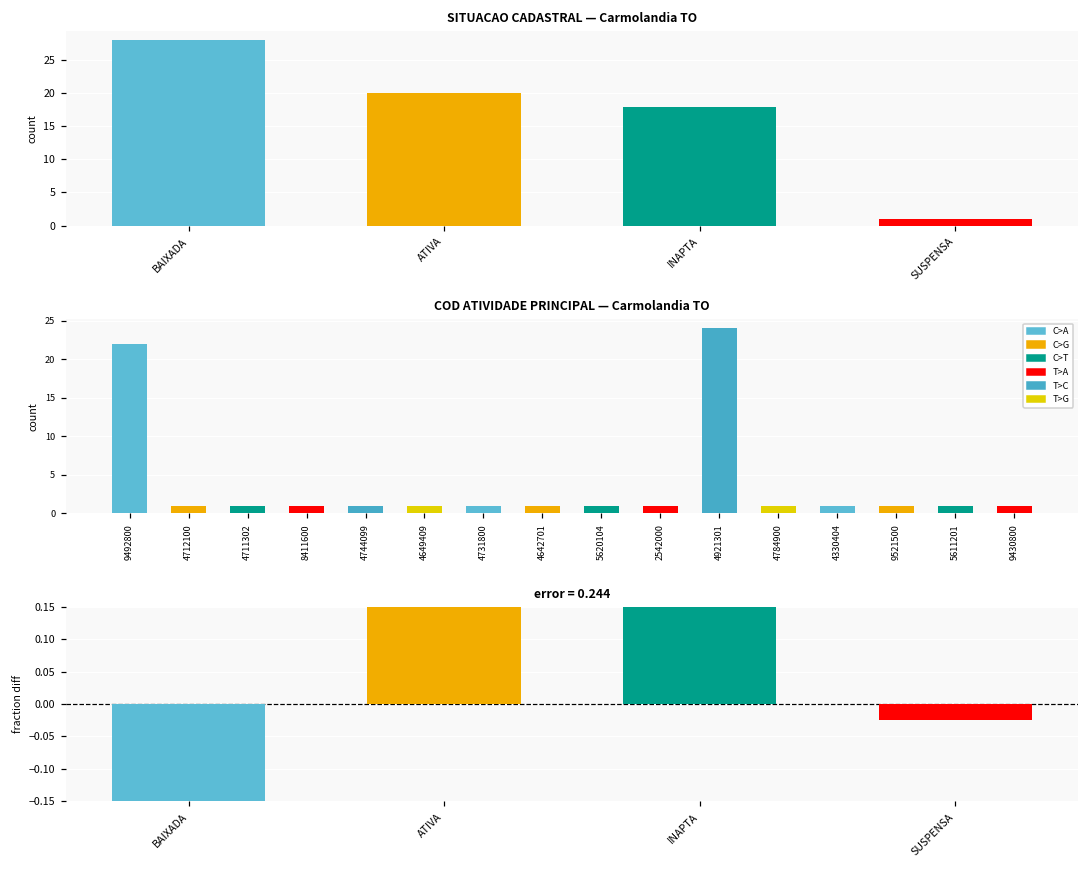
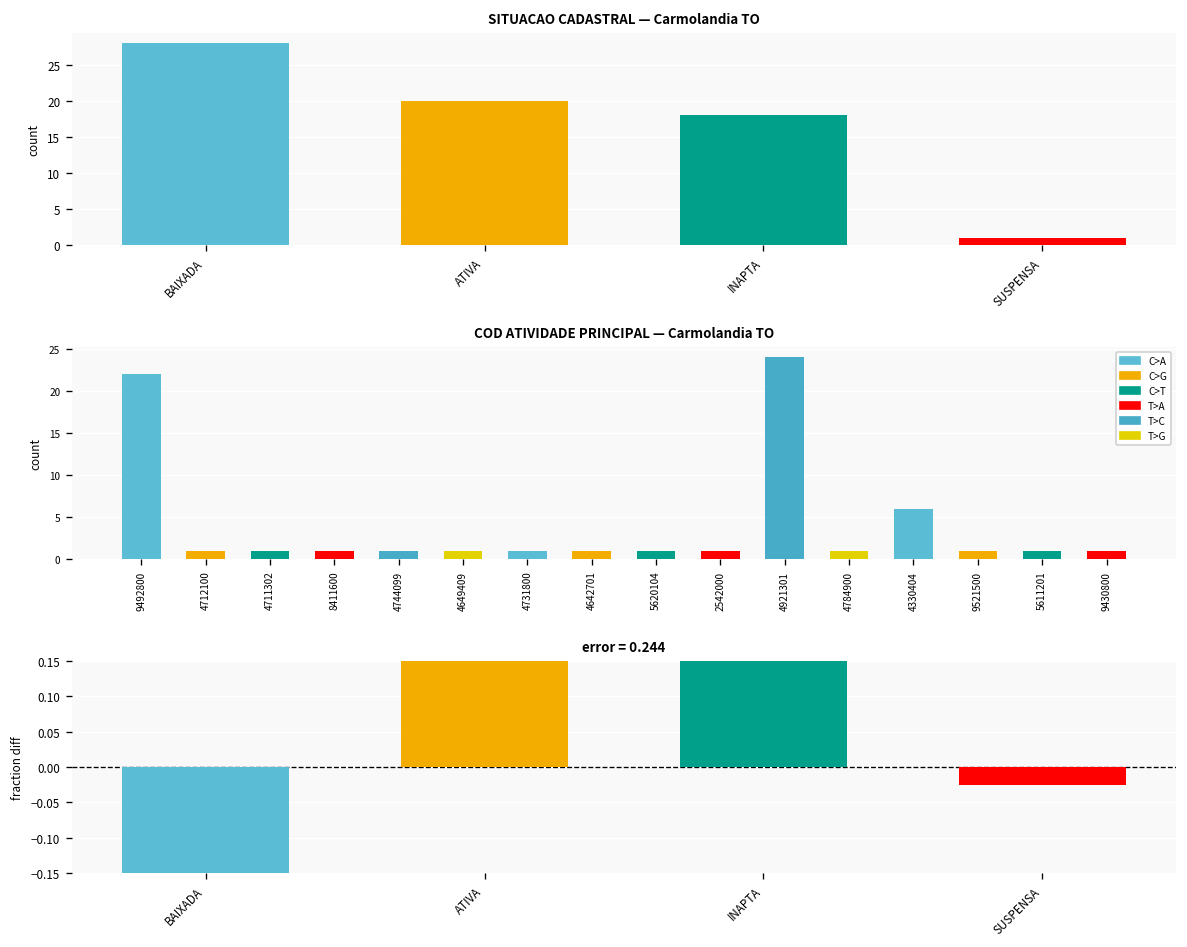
COD ATIVIDADE PRINCIPAL — Carmolandia TO, 4330404: 1 -> 6
